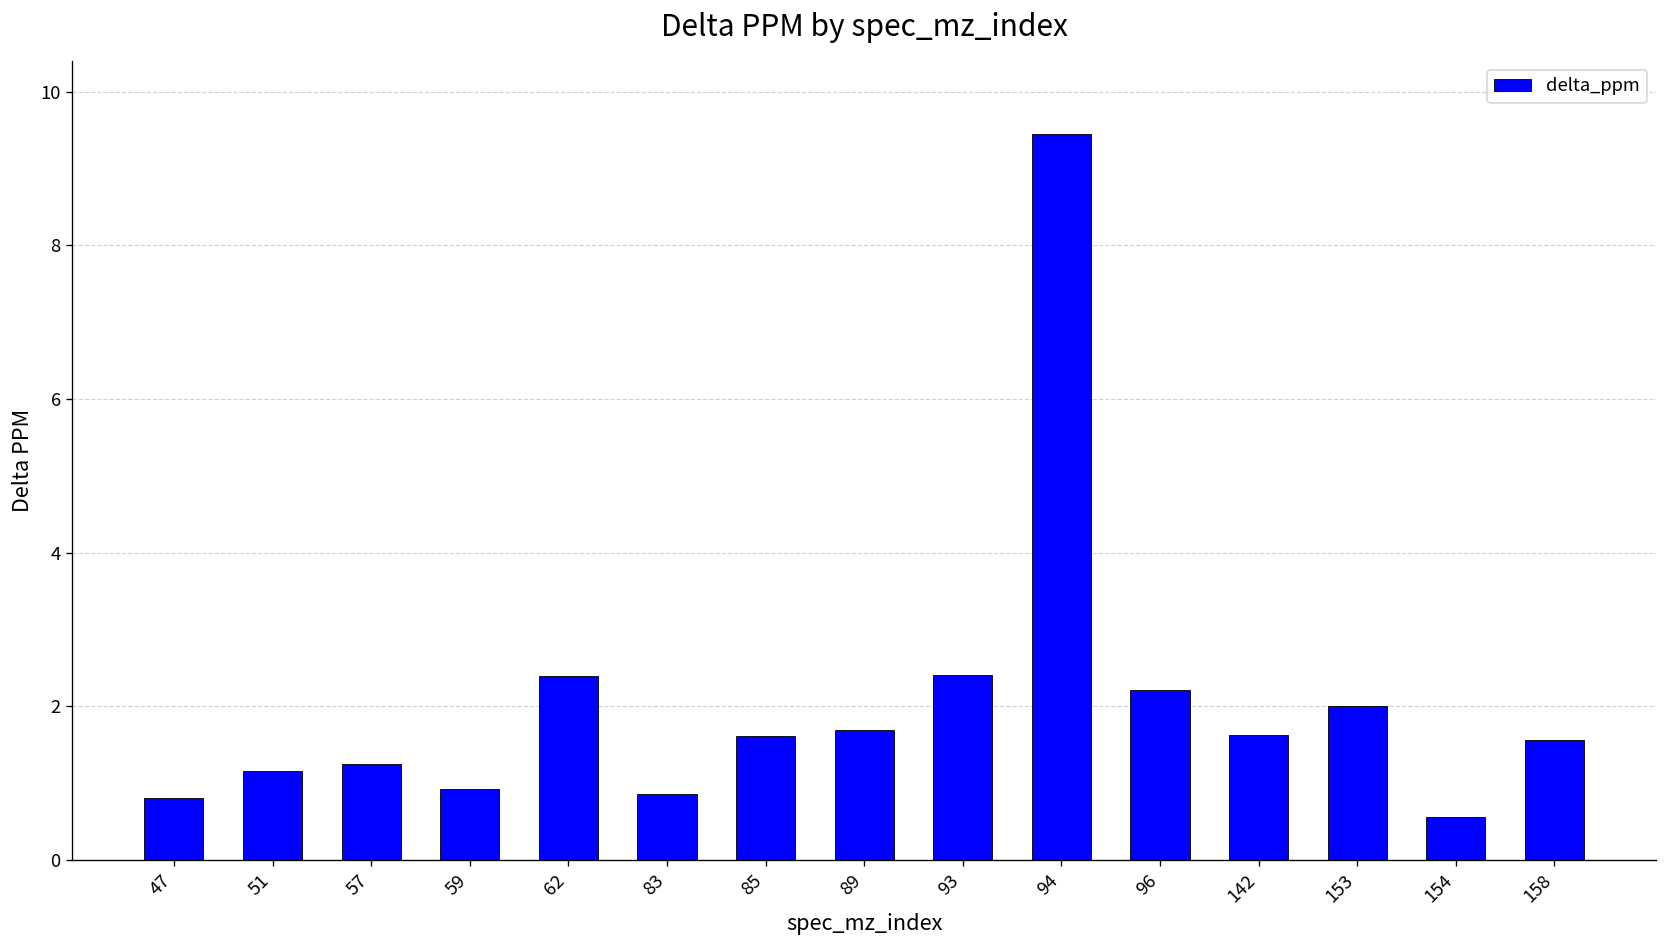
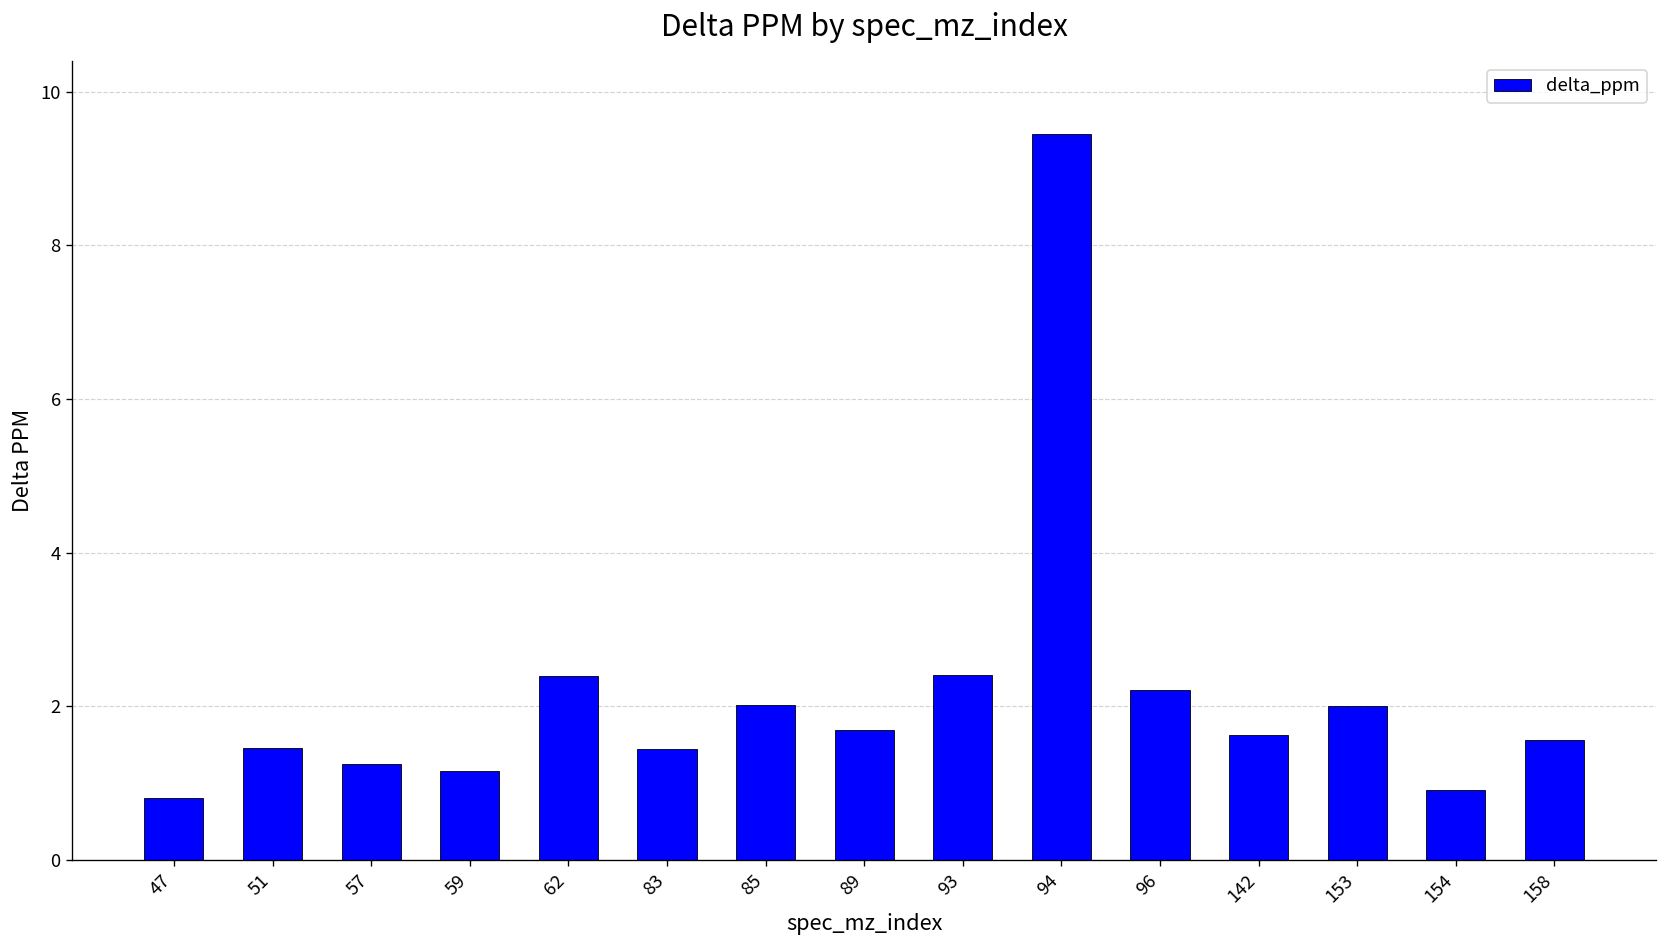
51: 1.2 -> 1.5
59: 0.9 -> 1.2
83: 0.9 -> 1.4
85: 1.6 -> 2.0
154: 0.6 -> 0.9
